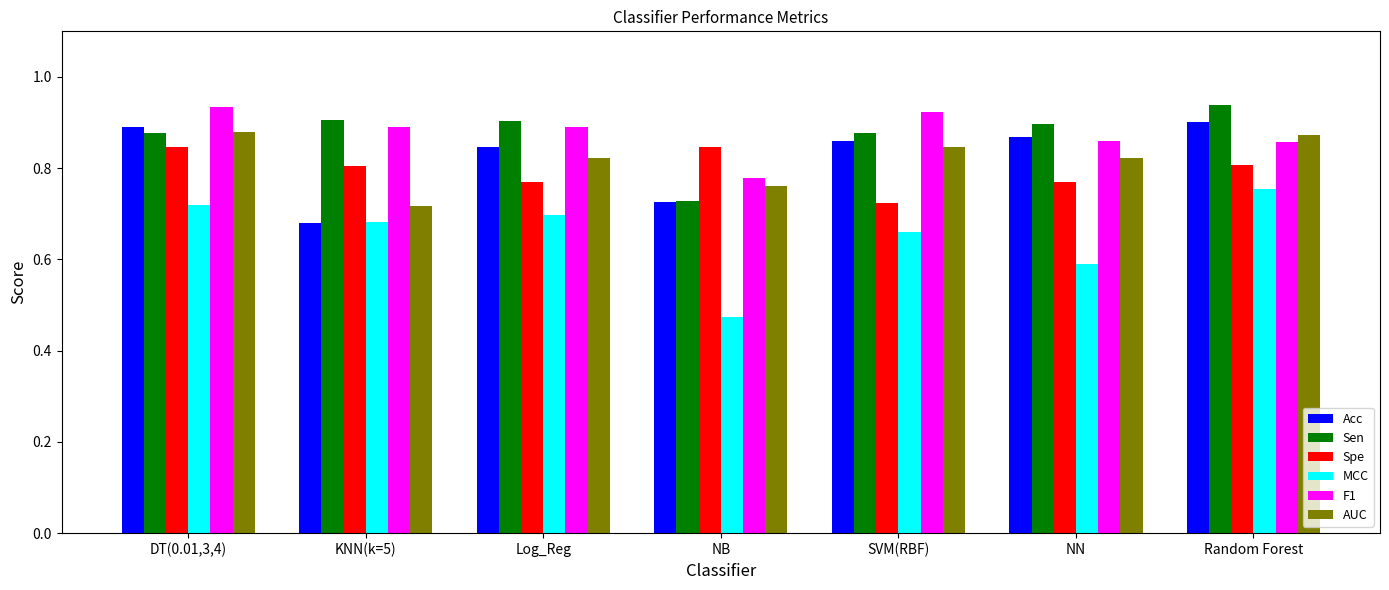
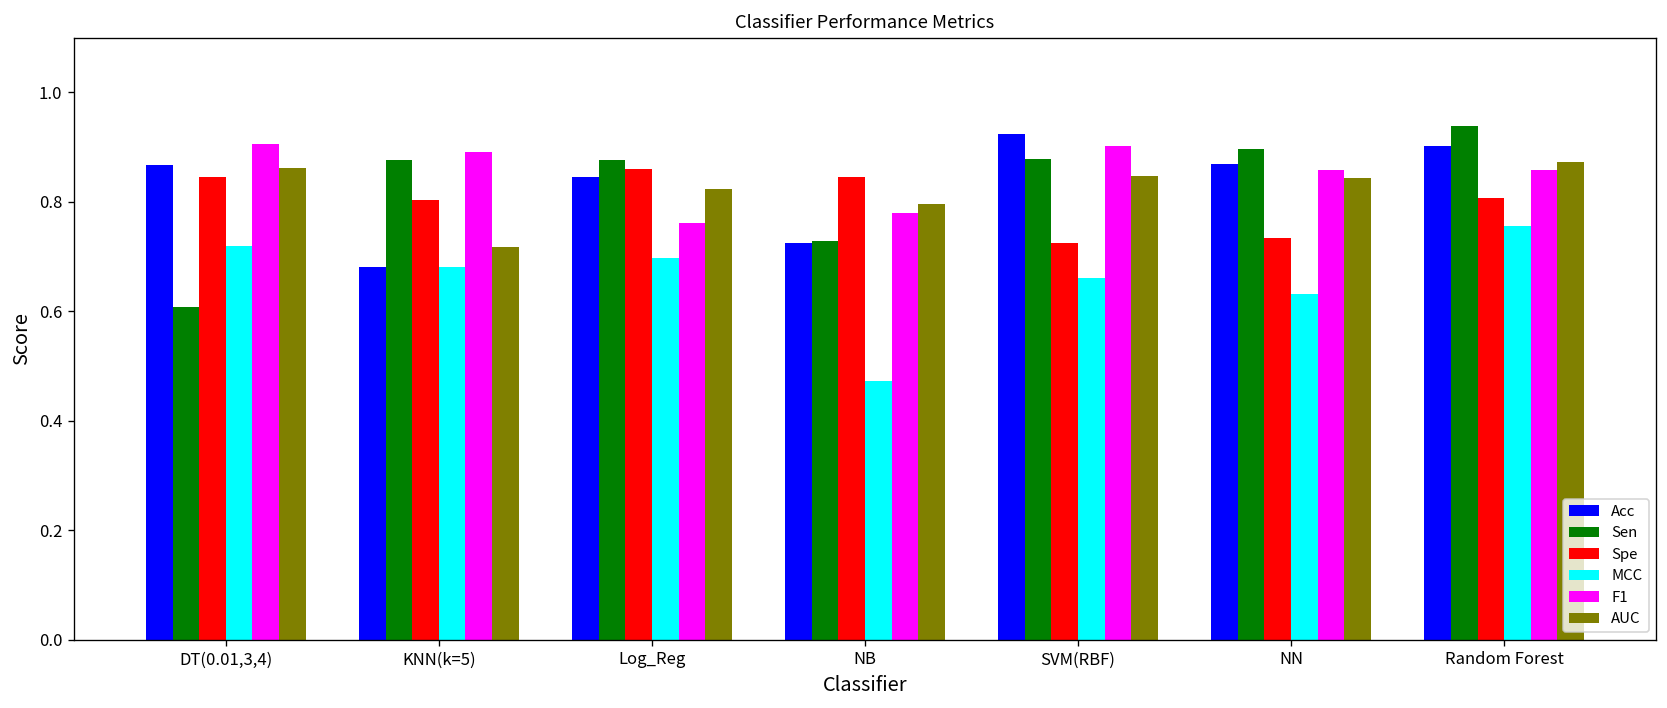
Acc, DT(0.01,3,4): 0.89 -> 0.87
Sen, DT(0.01,3,4): 0.88 -> 0.61
F1, DT(0.01,3,4): 0.93 -> 0.90
AUC, DT(0.01,3,4): 0.88 -> 0.86
Sen, KNN(k=5): 0.91 -> 0.88
Sen, Log_Reg: 0.90 -> 0.88
Spe, Log_Reg: 0.77 -> 0.86
F1, Log_Reg: 0.89 -> 0.76
AUC, NB: 0.76 -> 0.80
Acc, SVM(RBF): 0.86 -> 0.92
F1, SVM(RBF): 0.92 -> 0.90
Spe, NN: 0.77 -> 0.73
MCC, NN: 0.59 -> 0.63
AUC, NN: 0.82 -> 0.84
